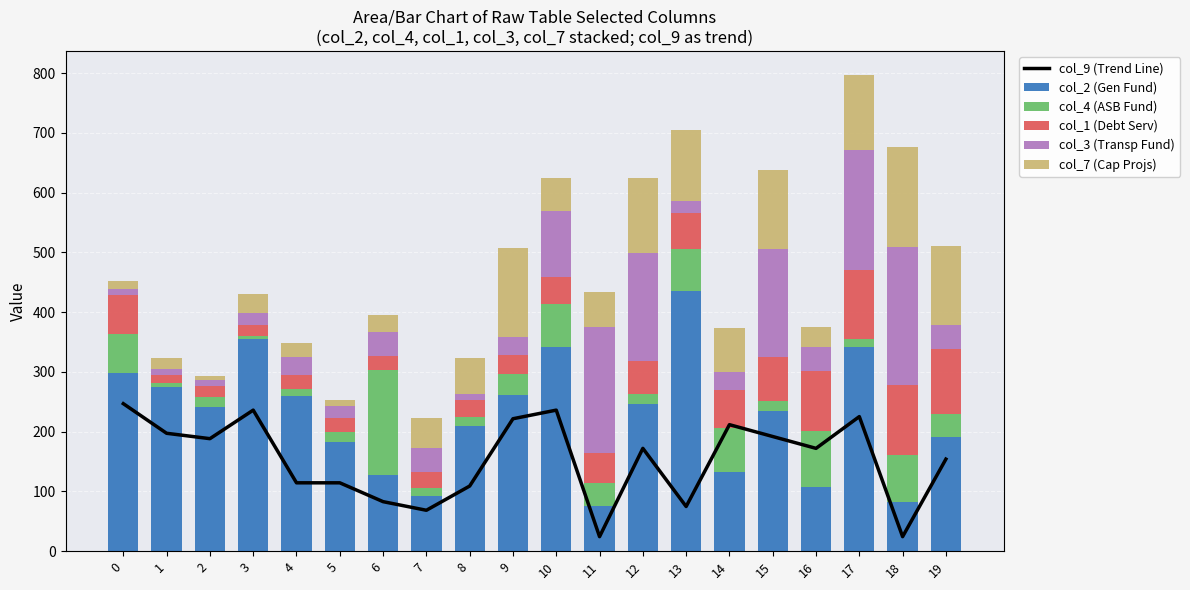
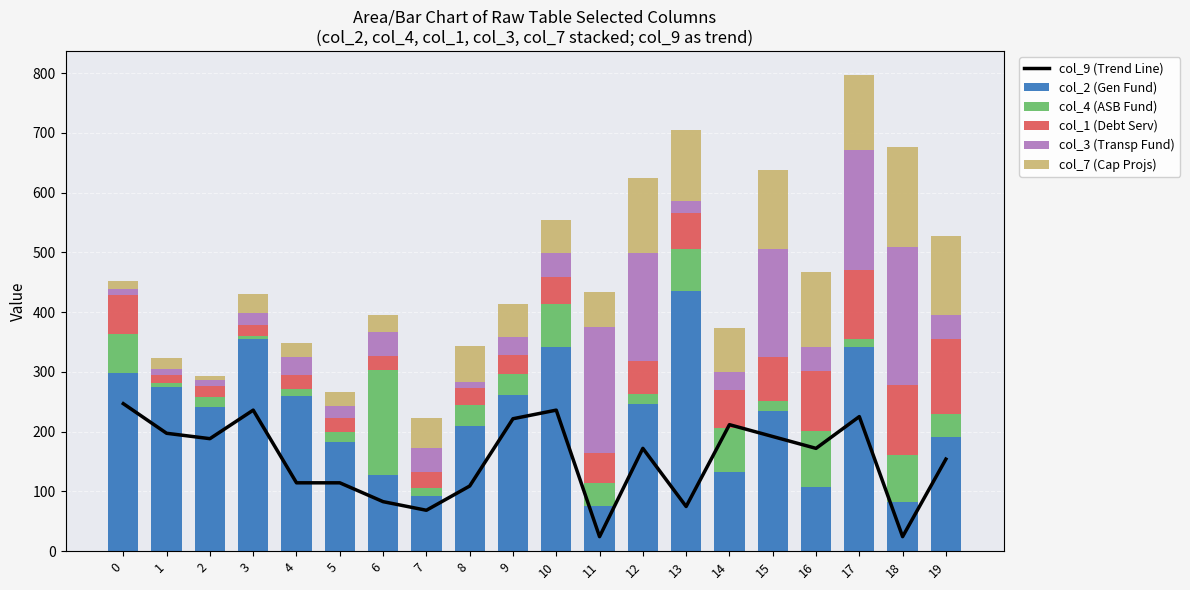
col_7 (Cap Projs), 5: 10 -> 20
col_4 (ASB Fund), 8: 20 -> 40
col_7 (Cap Projs), 9: 150 -> 60
col_3 (Transp Fund), 10: 110 -> 40
col_7 (Cap Projs), 16: 30 -> 130
col_1 (Debt Serv), 19: 110 -> 130
